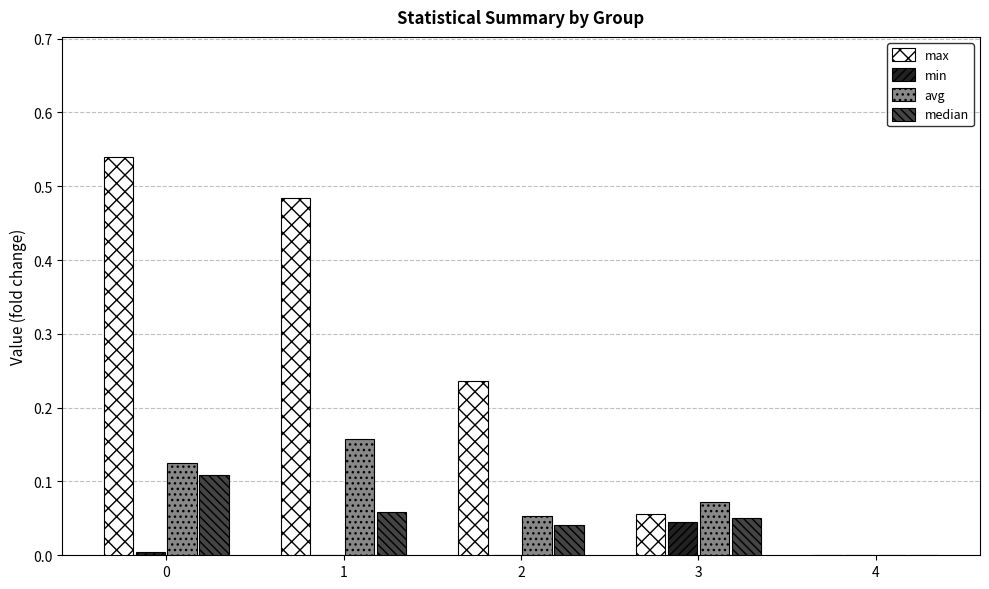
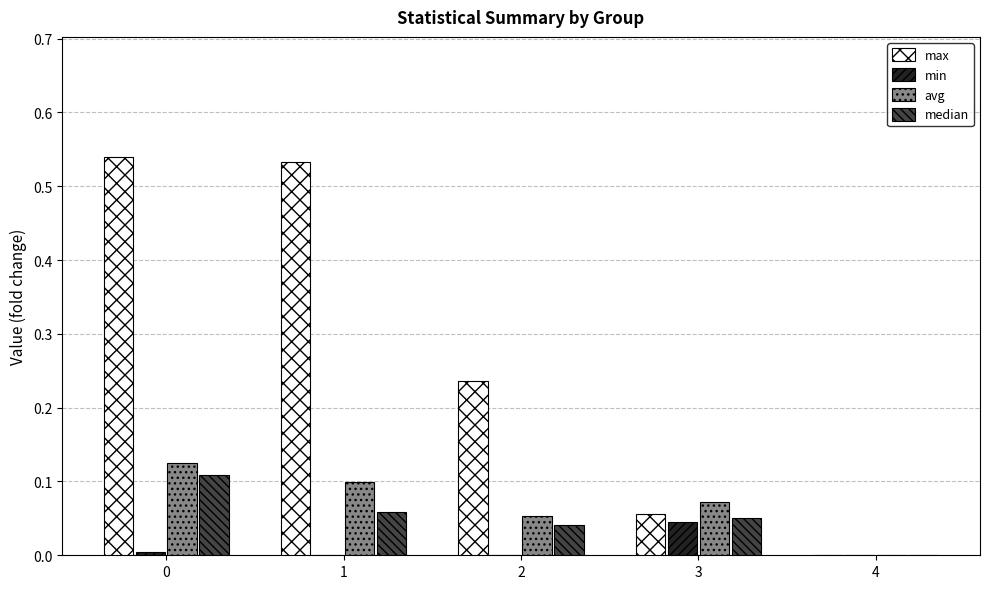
max, 1: 0.48 -> 0.53
avg, 1: 0.16 -> 0.10
